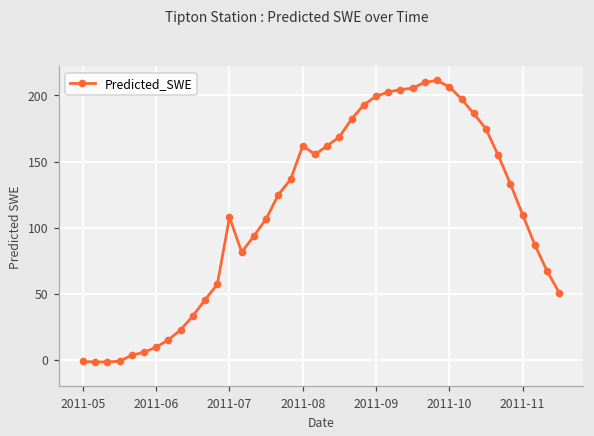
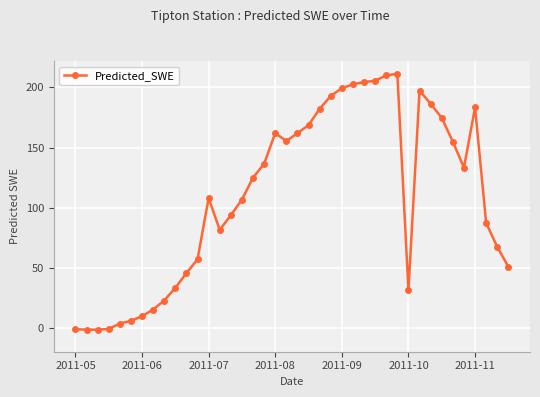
2011-10: 207 -> 31
2011-11: 110 -> 183
